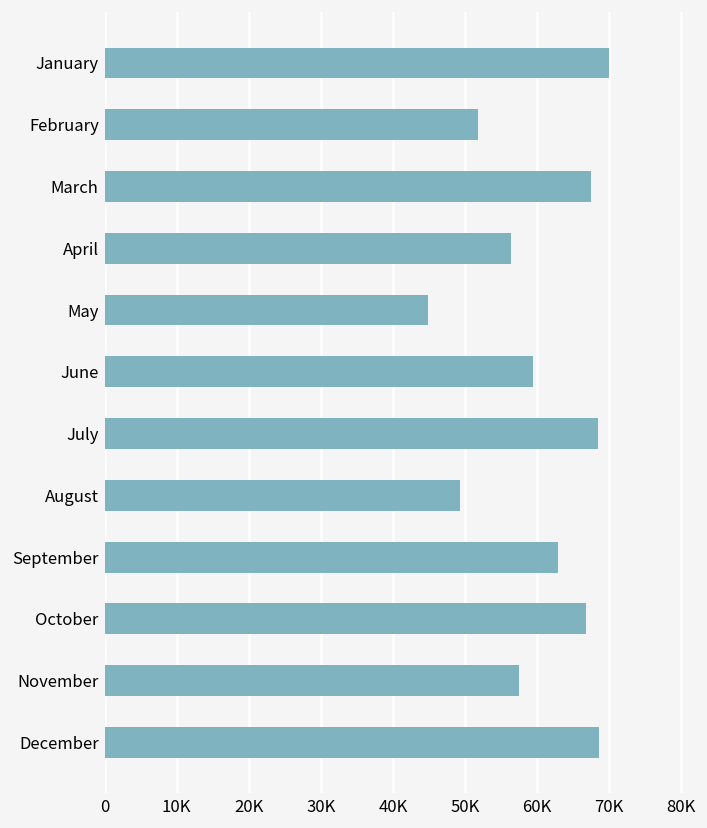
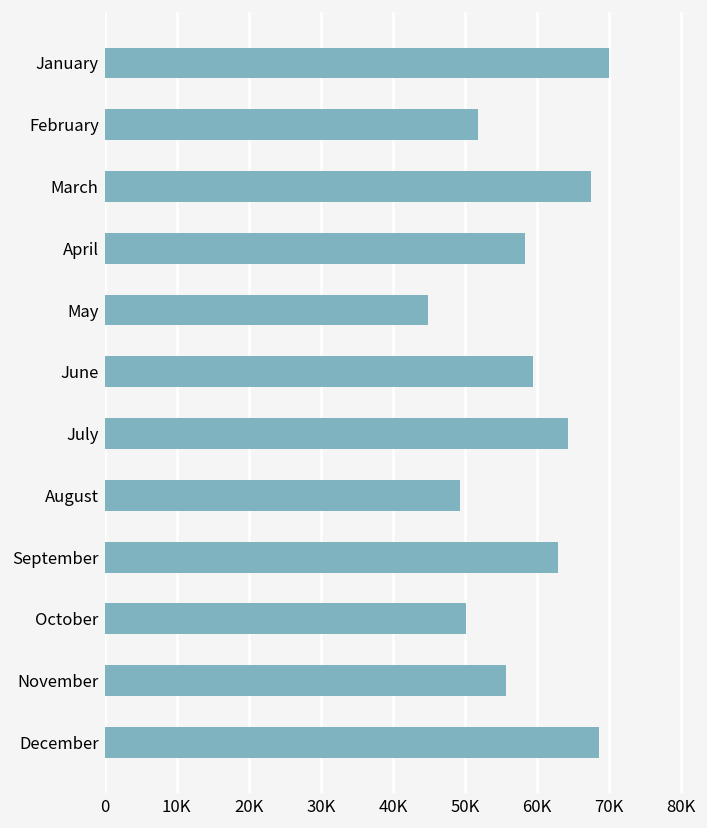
April: 56000 -> 58000
July: 68000 -> 64000
October: 67000 -> 50000
November: 57000 -> 56000
